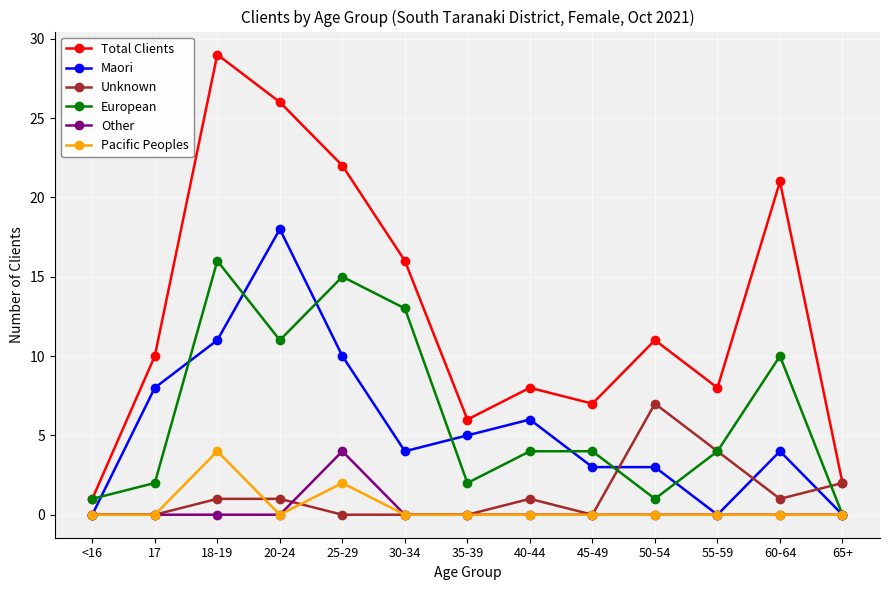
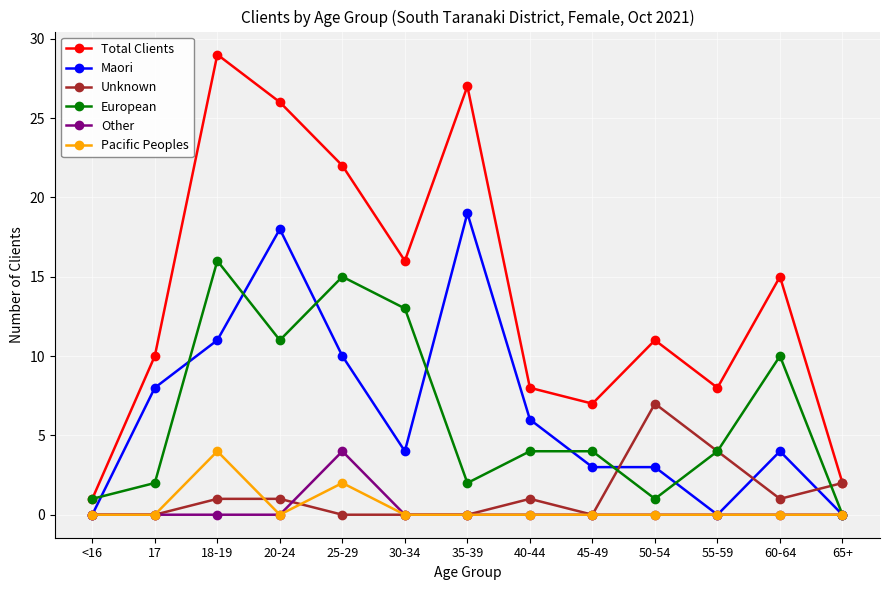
Total Clients, 35-39: 6 -> 27
Maori, 35-39: 5 -> 19
Total Clients, 60-64: 21 -> 15
